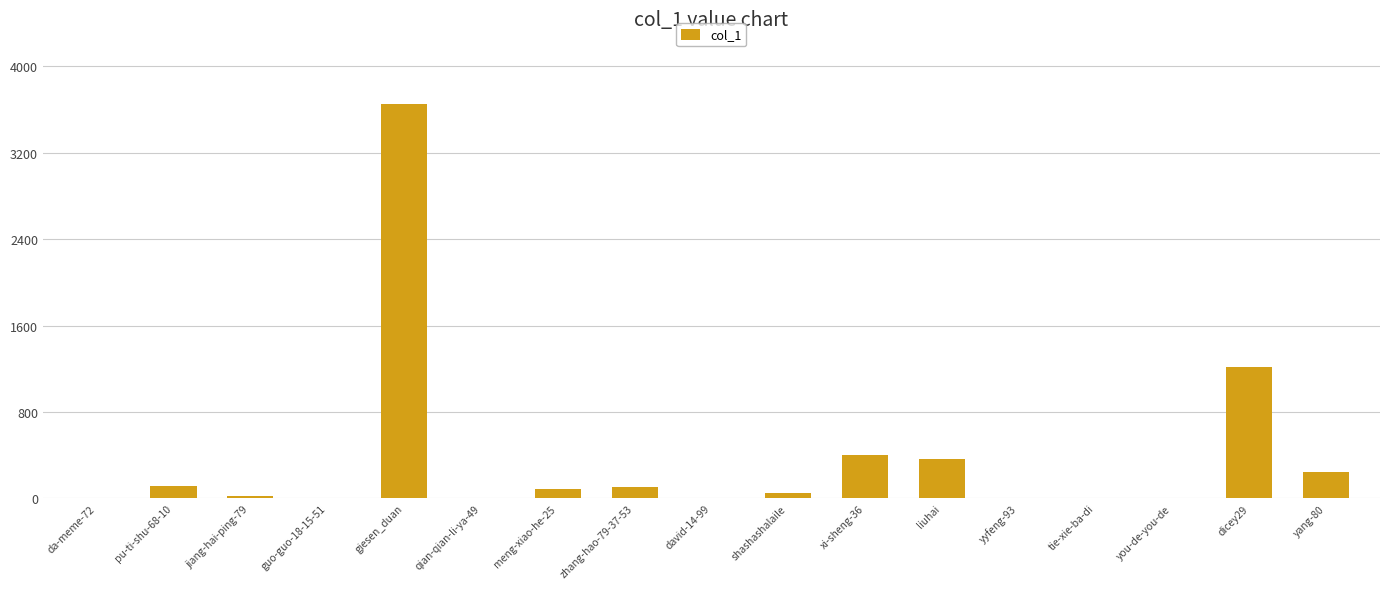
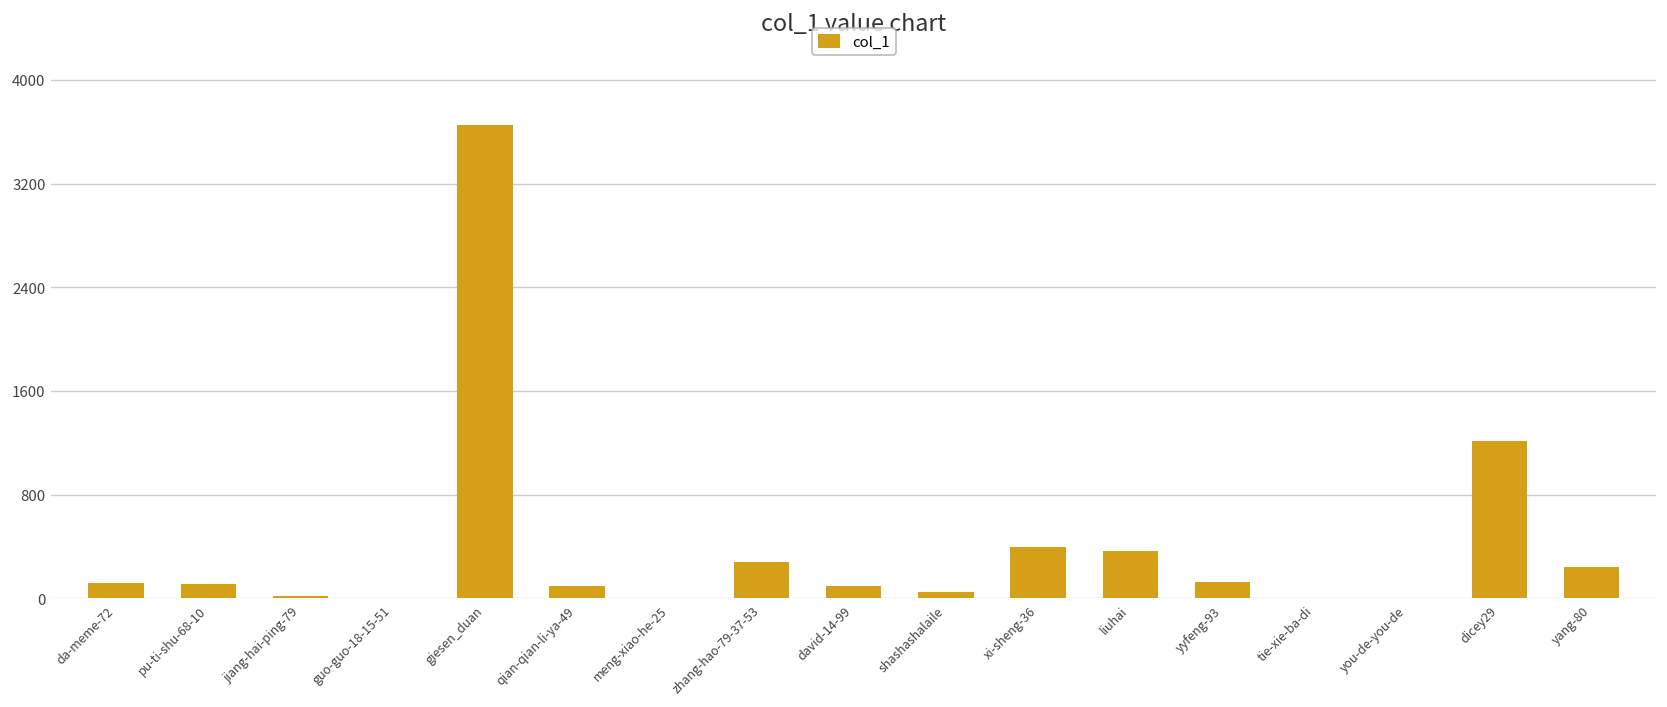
da-meme-72: 10 -> 120
qian-qian-li-ya-49: 0 -> 100
meng-xiao-he-25: 90 -> 0
zhang-hao-79-37-53: 110 -> 280
david-14-99: 0 -> 100
yyfeng-93: 0 -> 130
